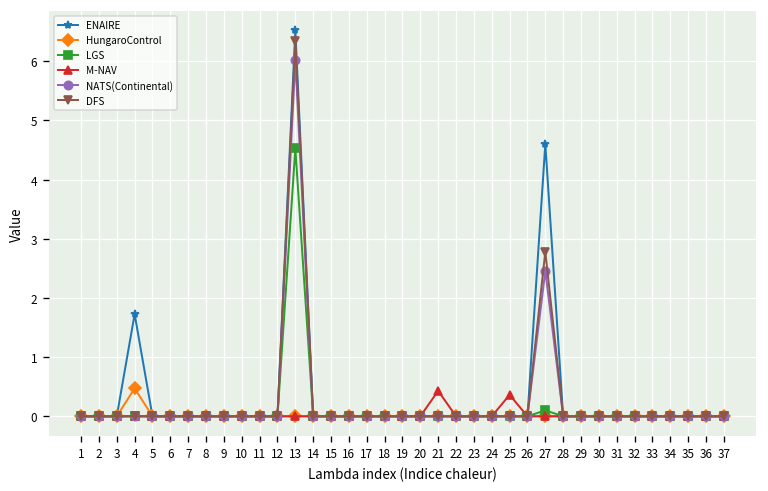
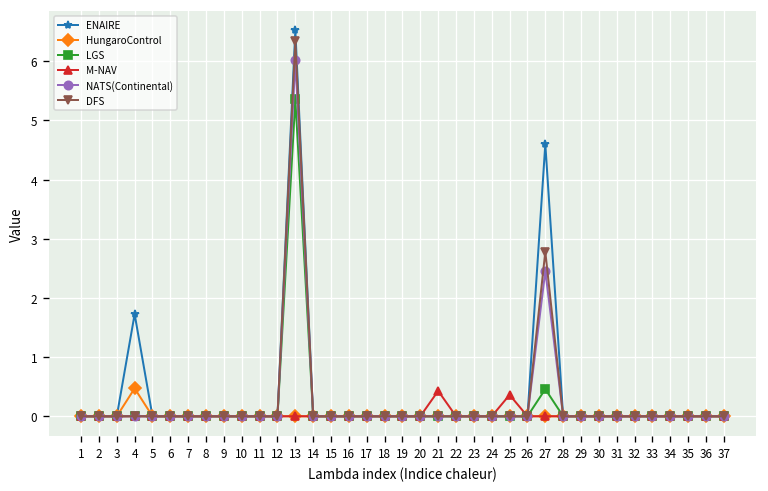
LGS, 13: 4.5 -> 5.4
LGS, 27: 0.1 -> 0.5
